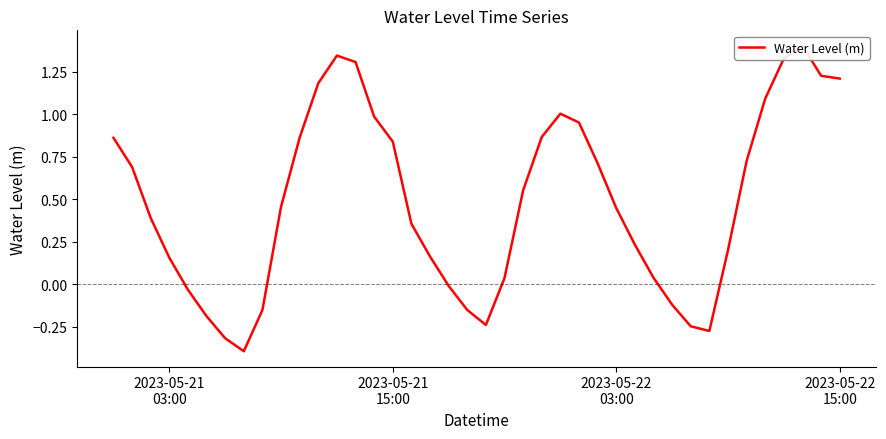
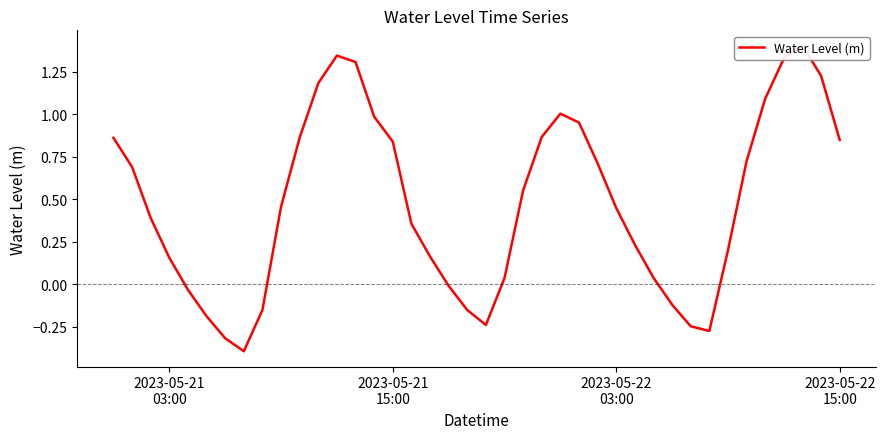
2023-05-22 15:00: 1.21 -> 0.85
